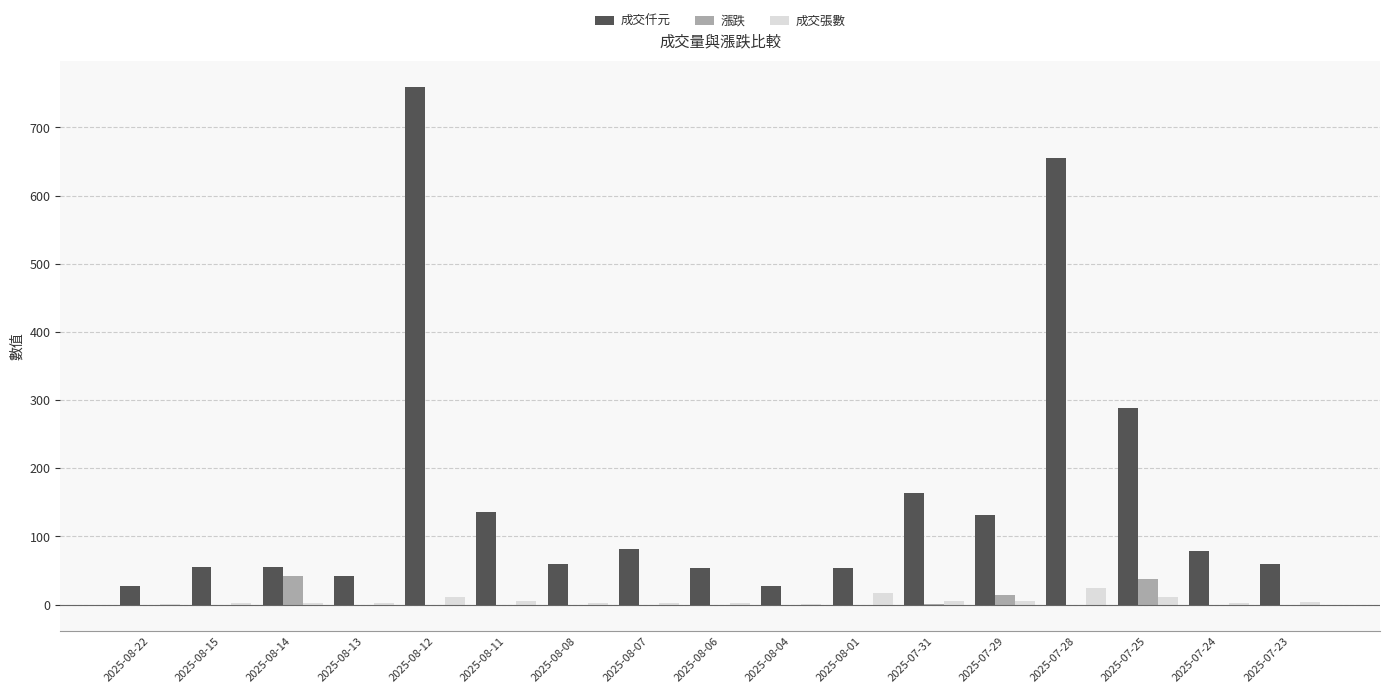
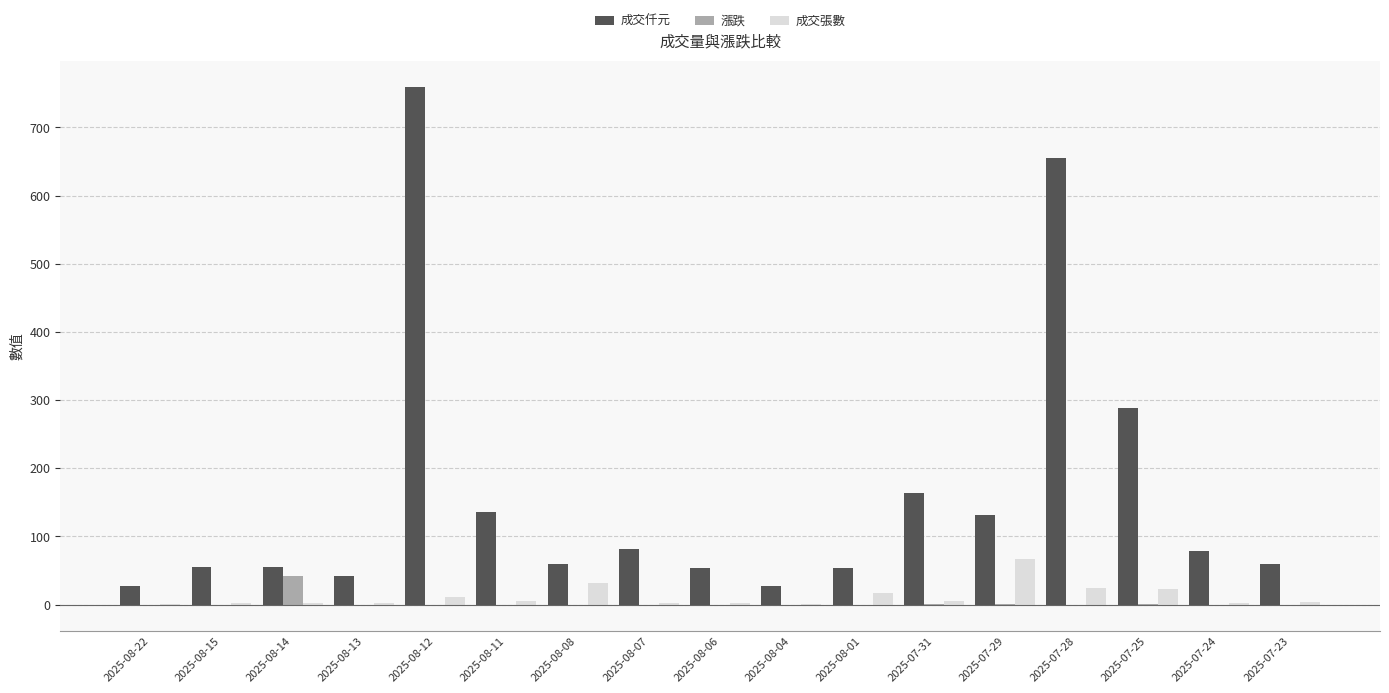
成交張數, 2025-08-08: 0 -> 30
漲跌, 2025-07-29: 10 -> 0
成交張數, 2025-07-29: 10 -> 70
漲跌, 2025-07-25: 40 -> 0
成交張數, 2025-07-25: 10 -> 20
